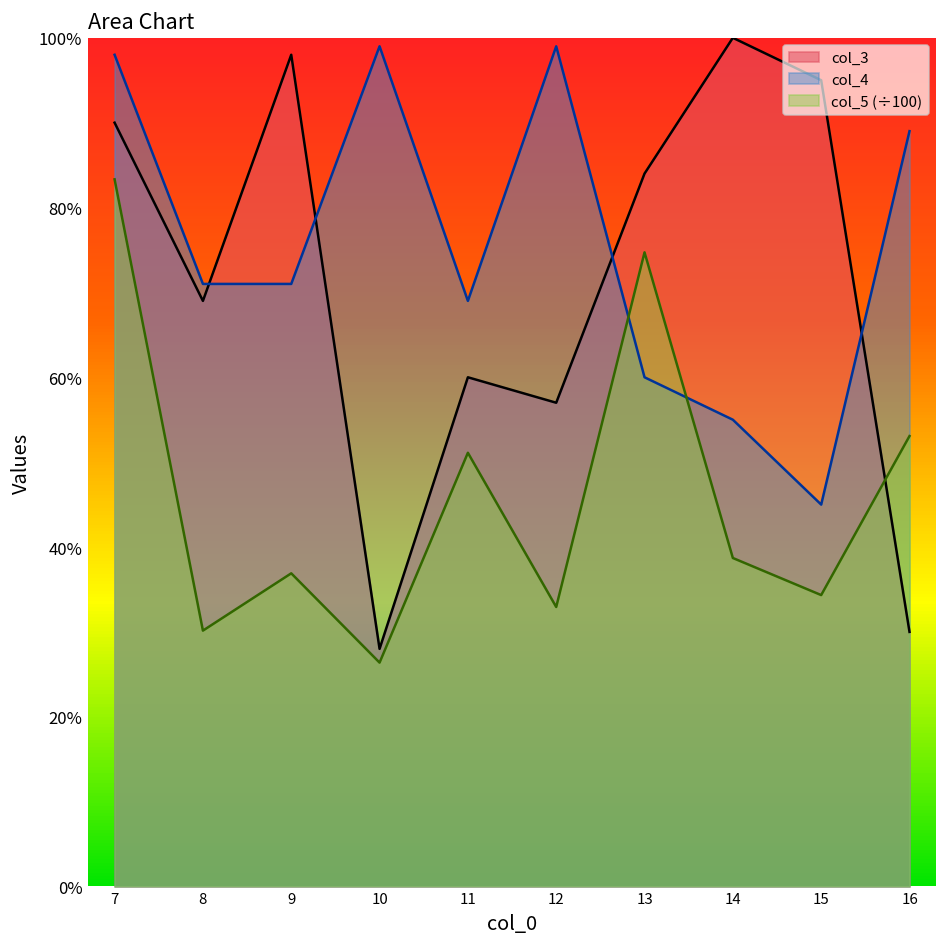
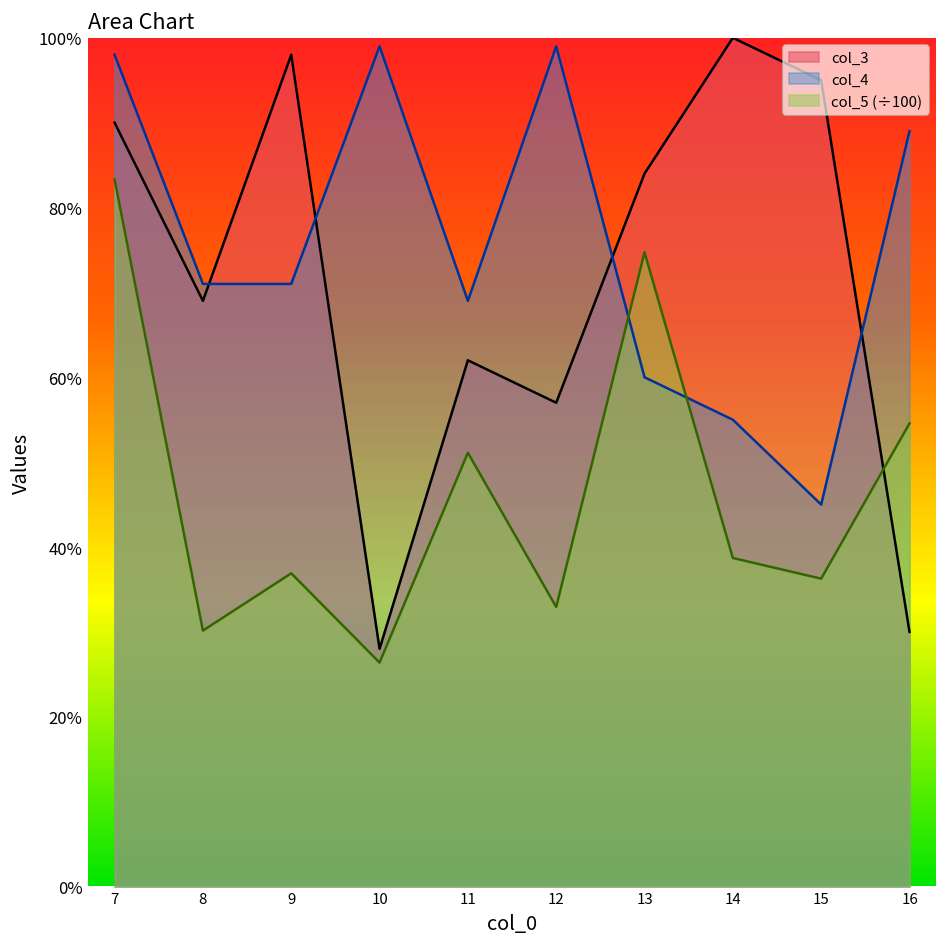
col_3, 11: 60% -> 62%
col_5 (÷100), 15: 34% -> 36%
col_5 (÷100), 16: 53% -> 55%
